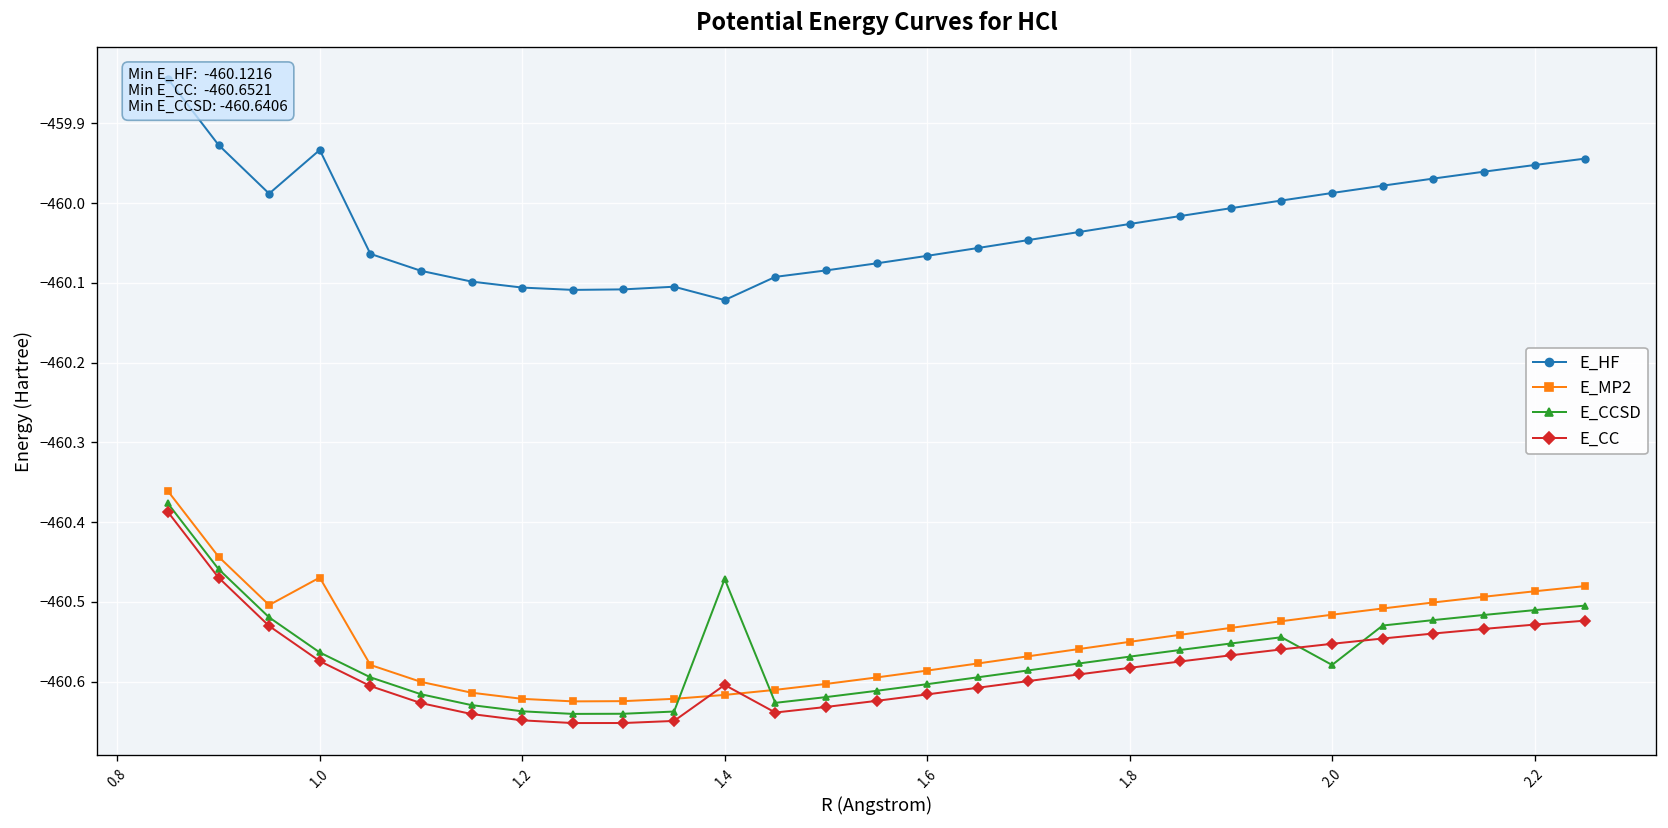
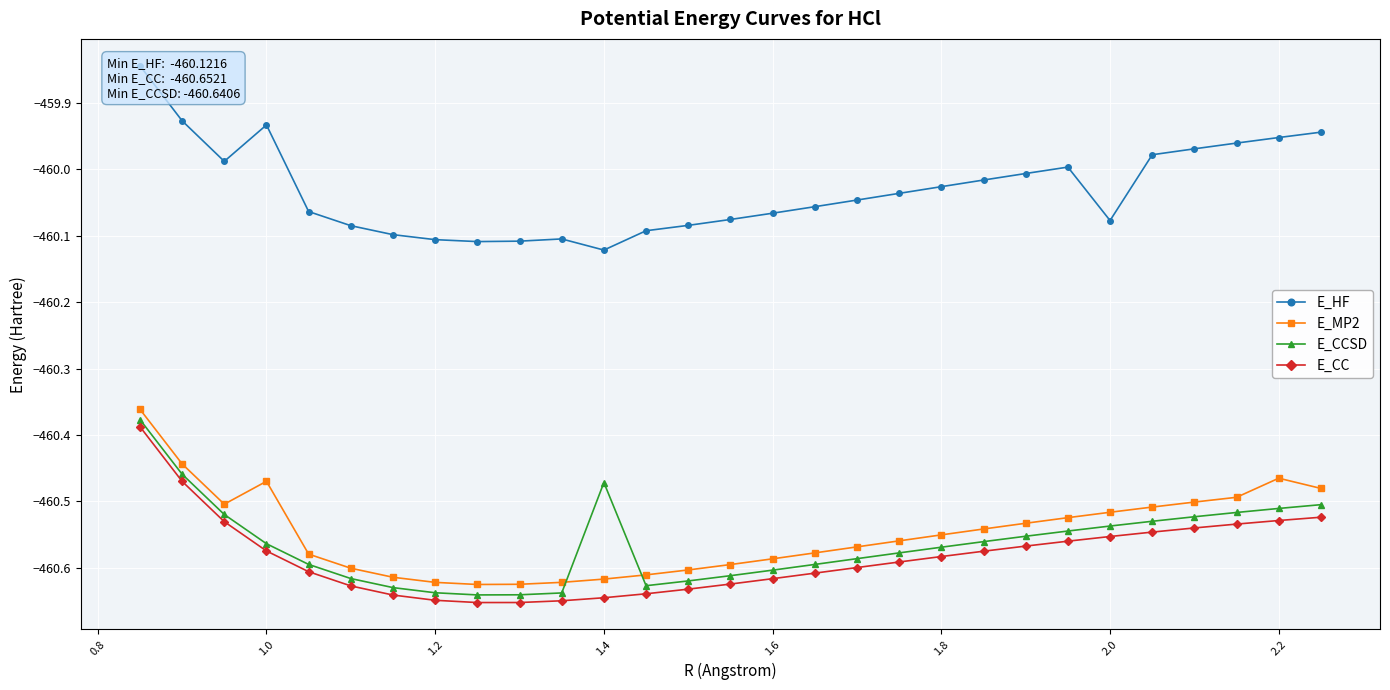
E_CC, 1.4: -460.60 -> -460.64
E_HF, 2.0: -459.99 -> -460.08
E_CCSD, 2.0: -460.58 -> -460.54
E_MP2, 2.2: -460.49 -> -460.46
